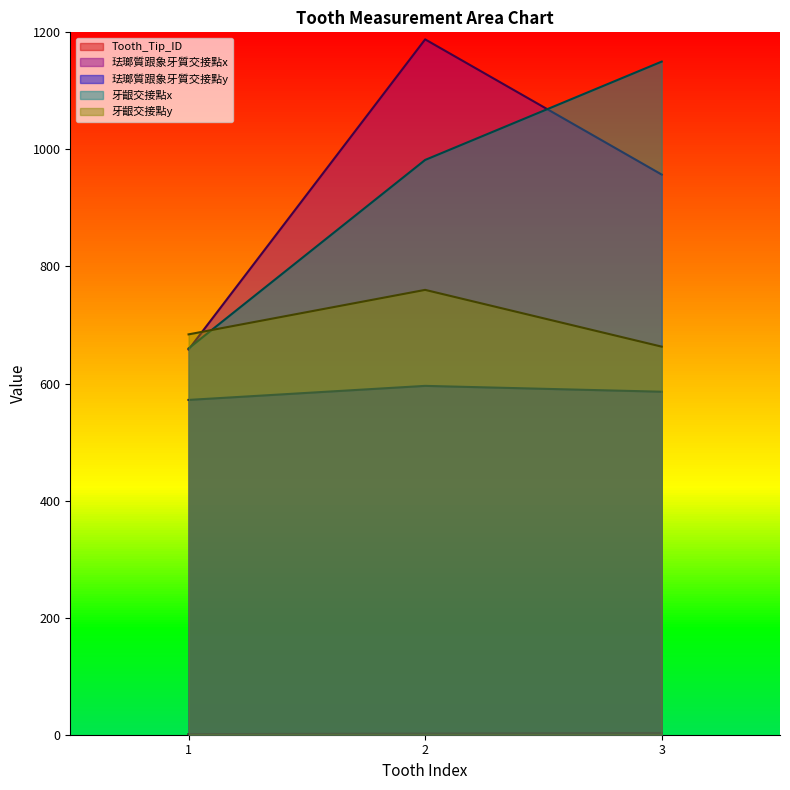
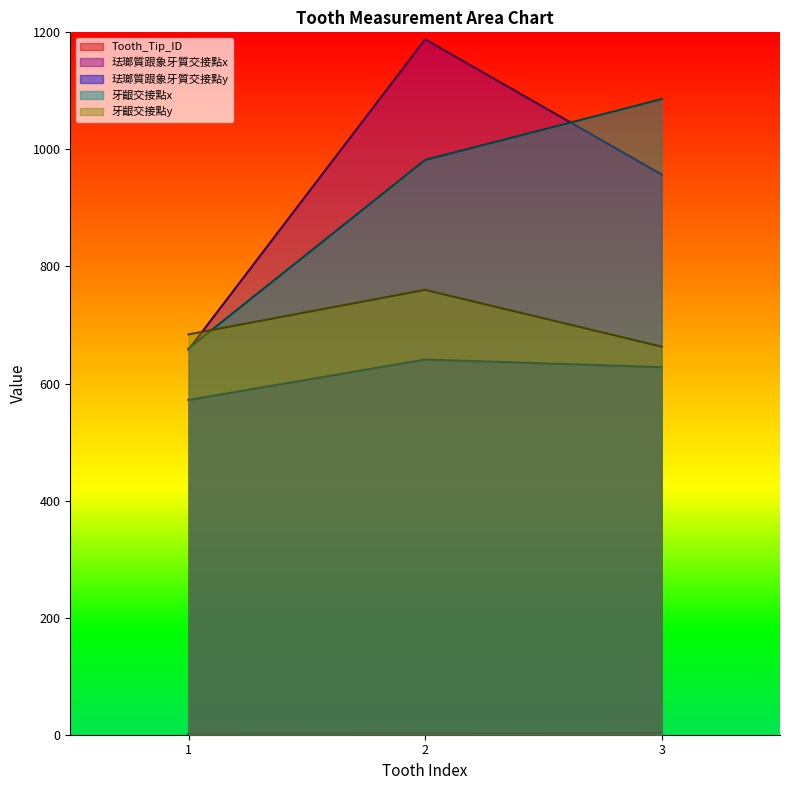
珐瑯質跟象牙質交接點y, 2: 600 -> 640
珐瑯質跟象牙質交接點y, 3: 590 -> 630
牙齦交接點x, 3: 1150 -> 1090
